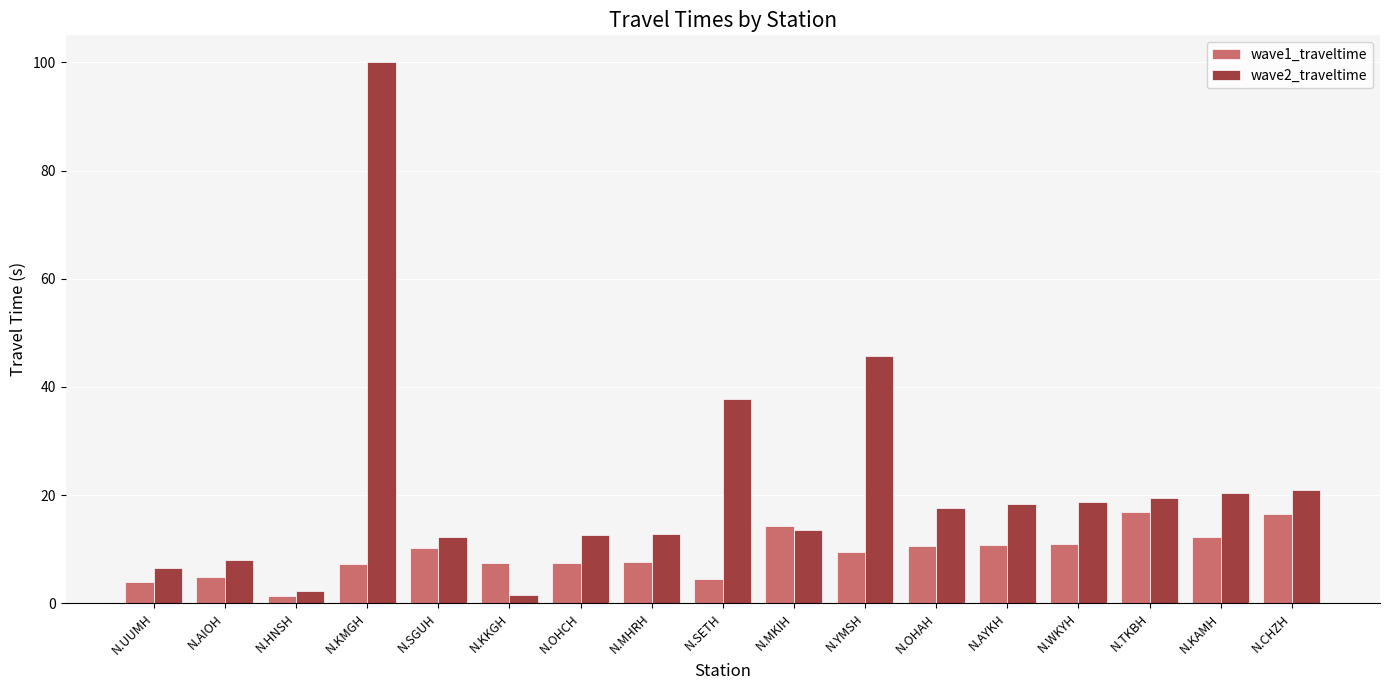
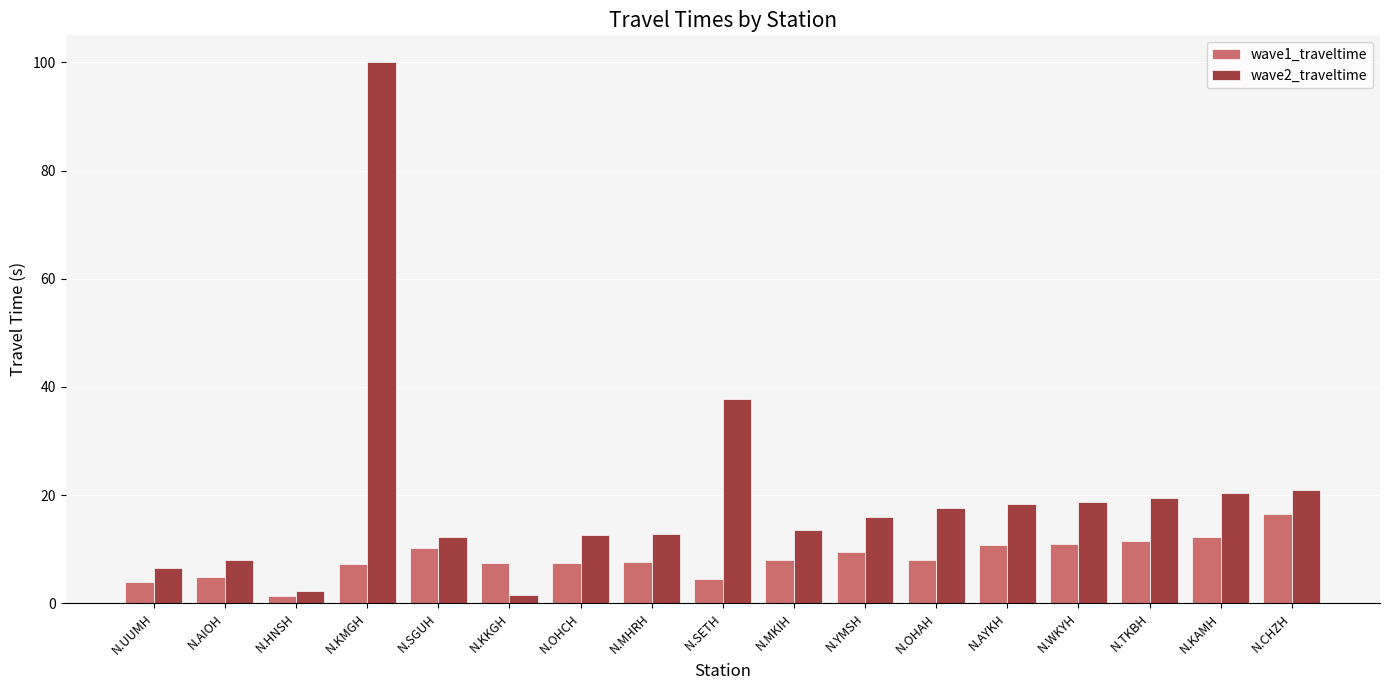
wave1_traveltime, N.MKIH: 14 -> 8
wave2_traveltime, N.YMSH: 46 -> 16
wave1_traveltime, N.OHAH: 11 -> 8
wave1_traveltime, N.TKBH: 17 -> 12
